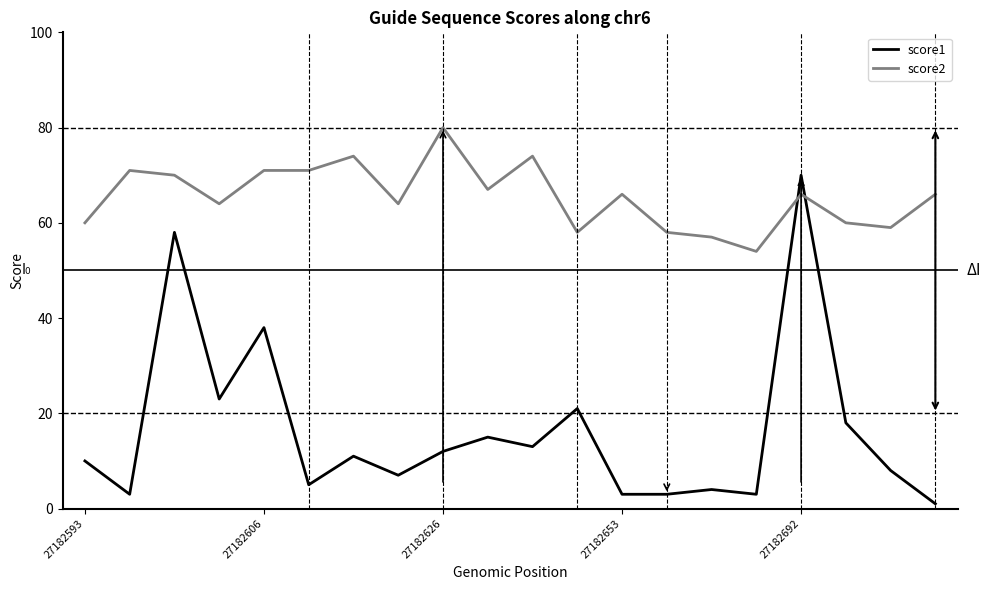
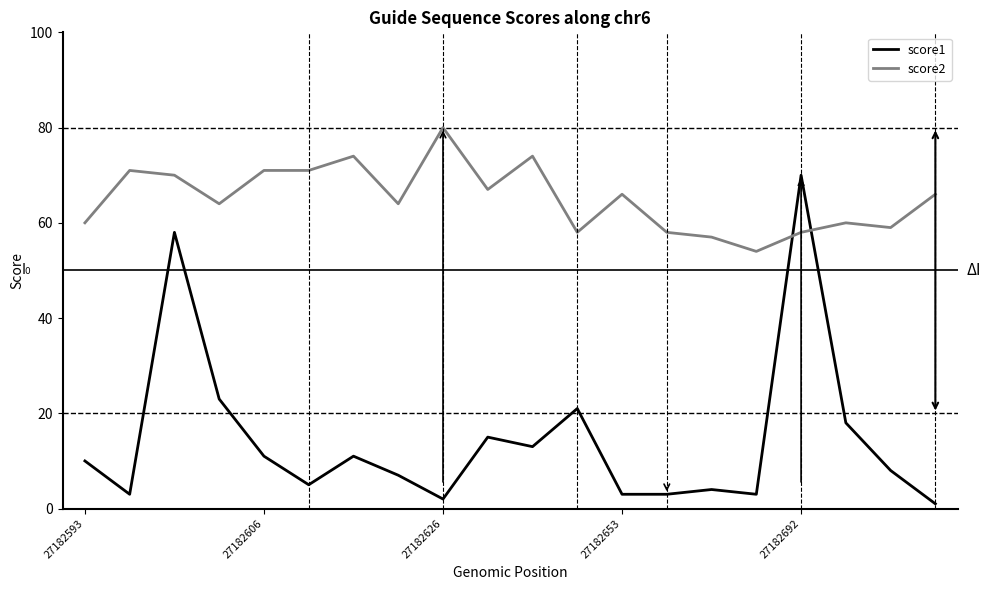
score1, 27182606: 38 -> 11
score1, 27182626: 12 -> 2
score2, 27182692: 66 -> 58
